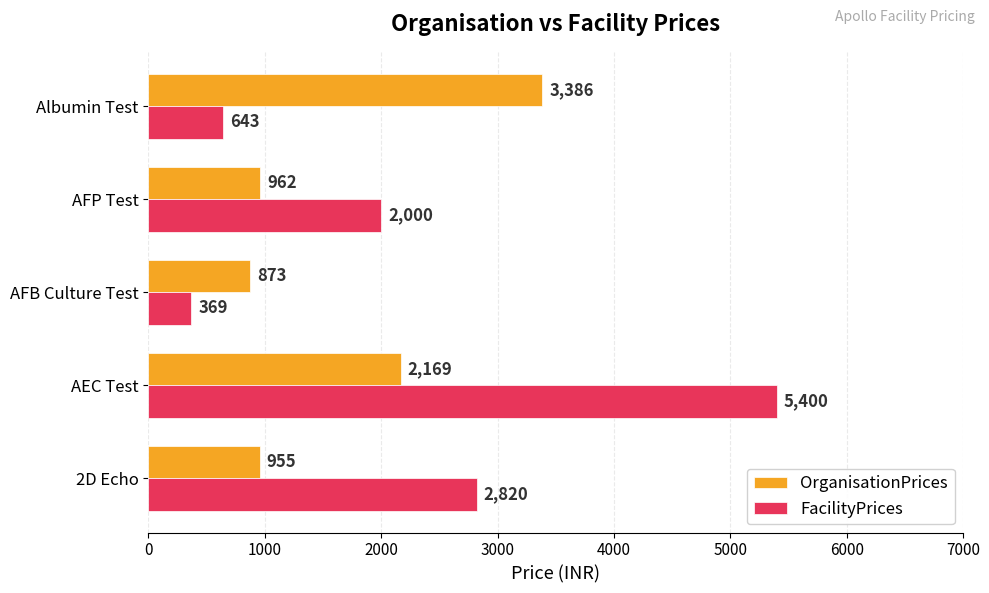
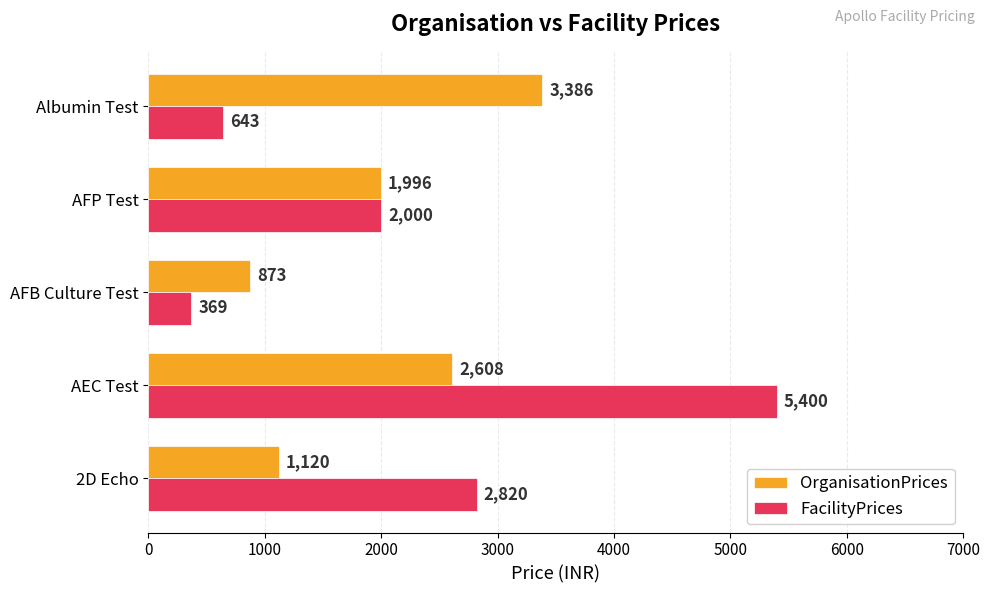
OrganisationPrices, AFP Test: 962 -> 1,996
OrganisationPrices, AEC Test: 2,169 -> 2,608
OrganisationPrices, 2D Echo: 955 -> 1,120
